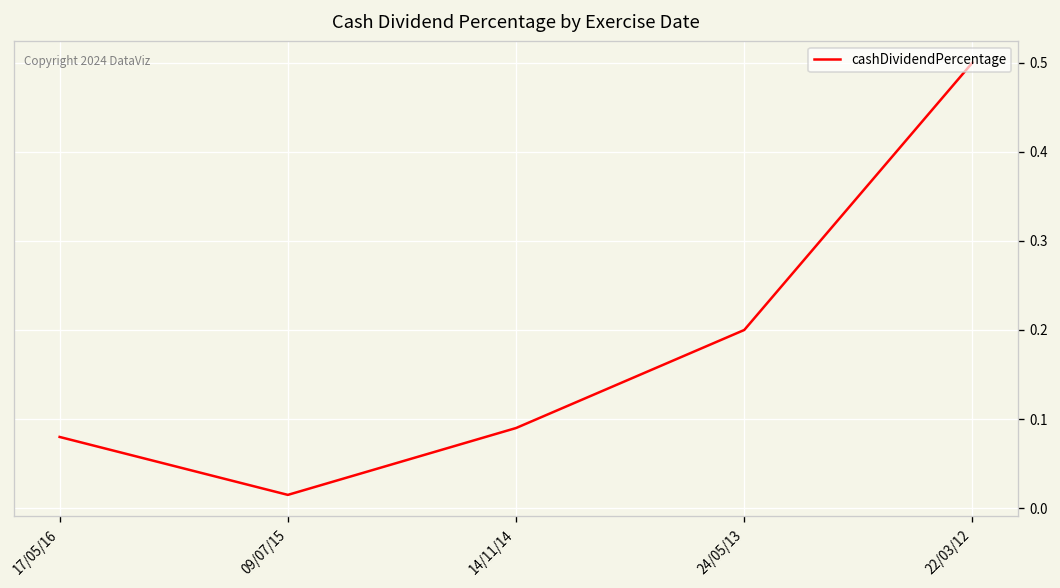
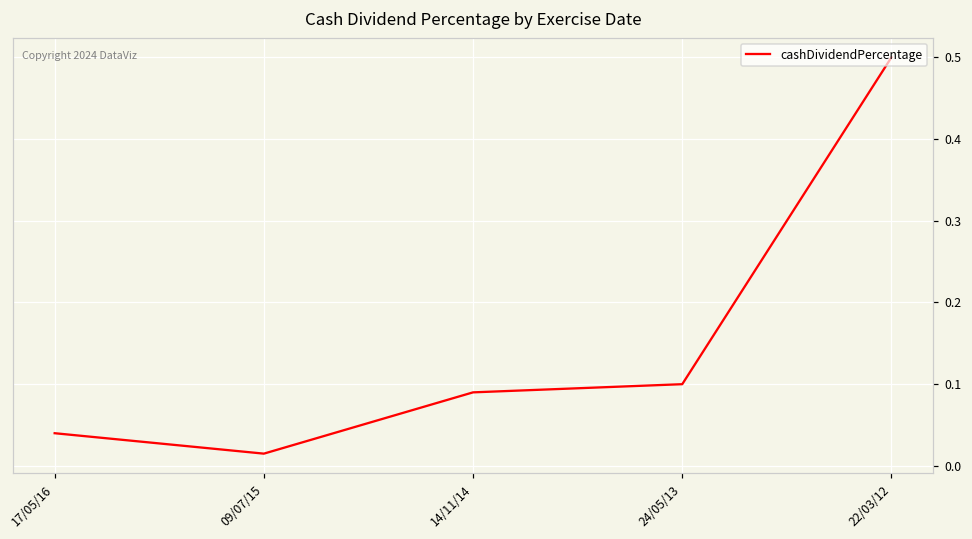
17/05/16: 0.08 -> 0.04
24/05/13: 0.2 -> 0.1
